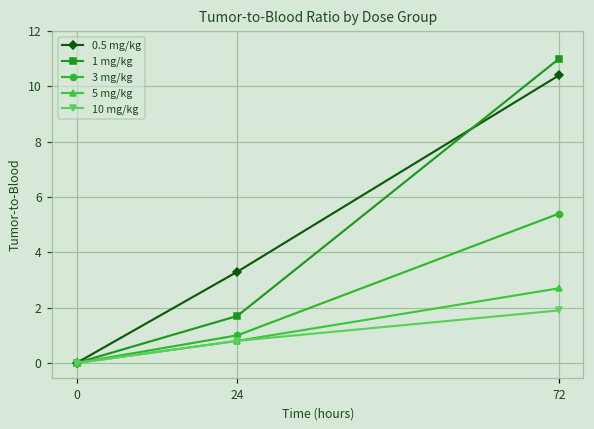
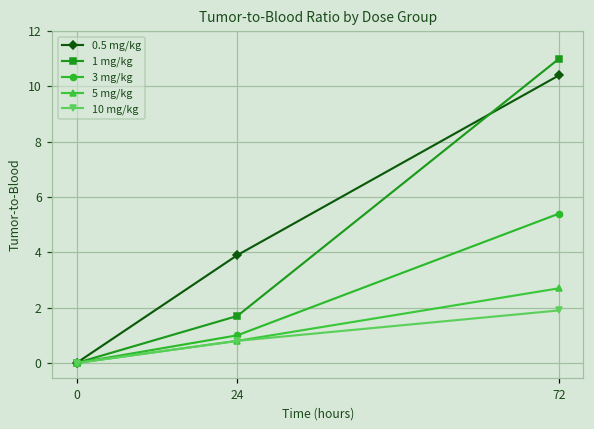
0.5 mg/kg, 24: 3.3 -> 3.9
